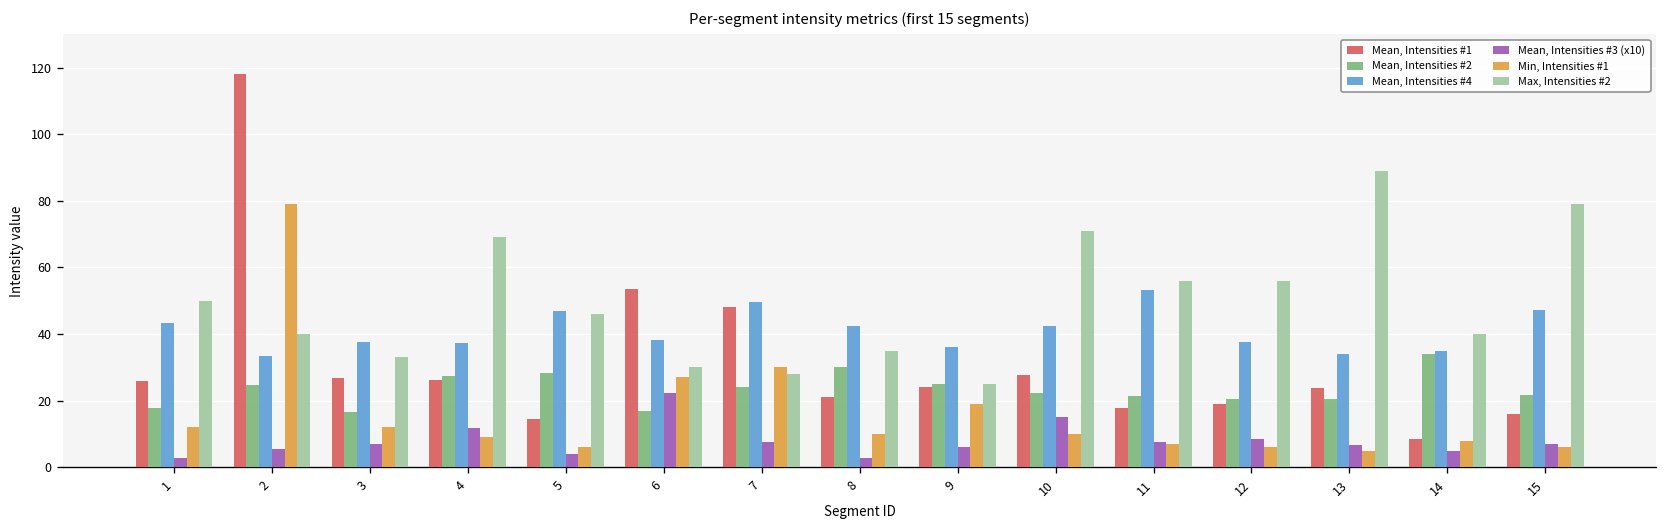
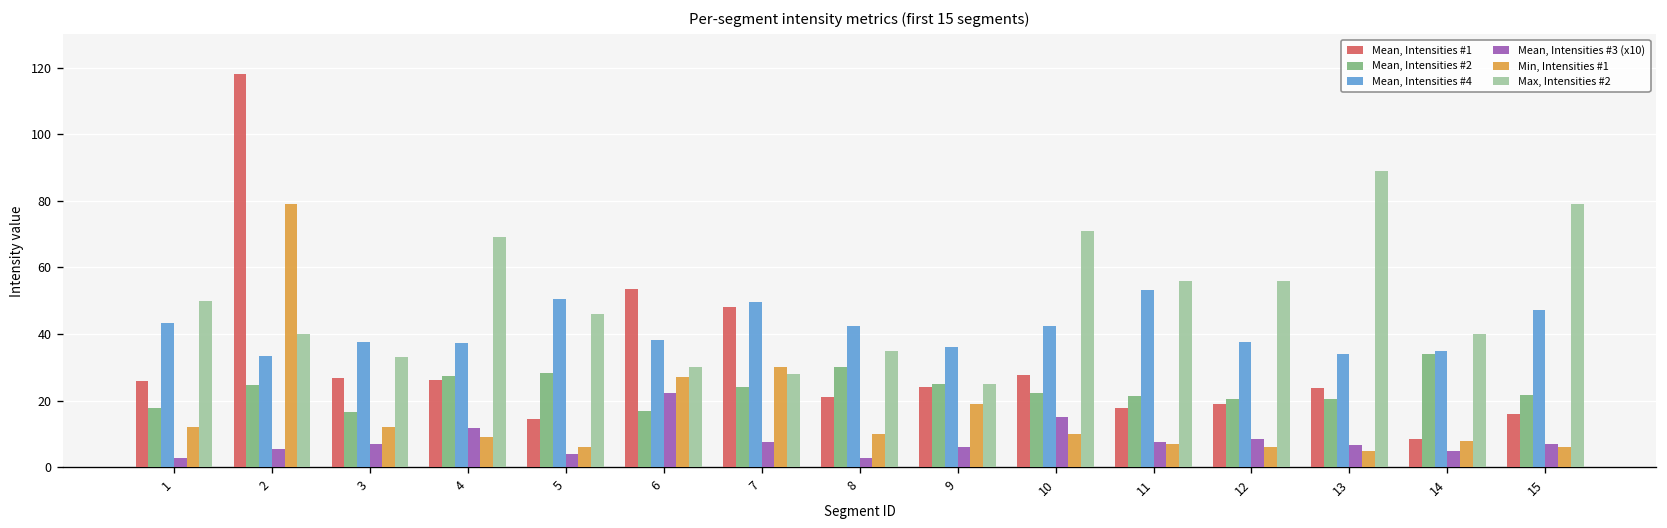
Mean, Intensities #4, 5: 47 -> 50
